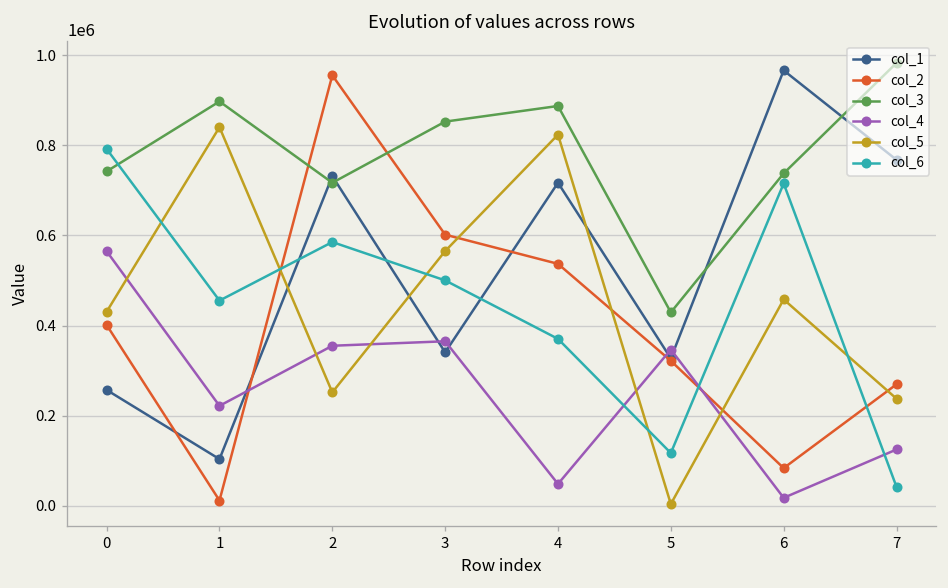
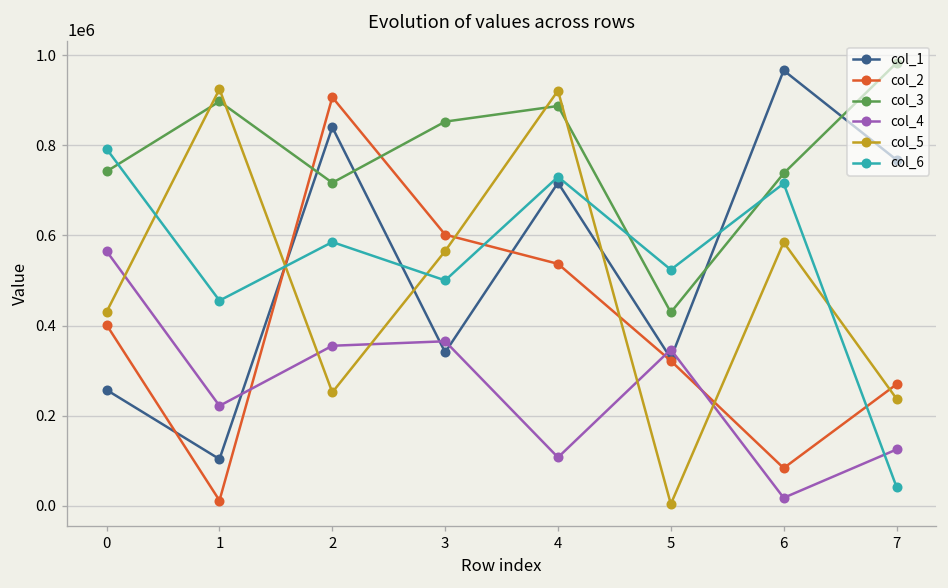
col_5, 1: 840000 -> 920000
col_1, 2: 730000 -> 840000
col_2, 2: 960000 -> 910000
col_4, 4: 50000 -> 110000
col_5, 4: 820000 -> 920000
col_6, 4: 370000 -> 730000
col_6, 5: 120000 -> 520000
col_5, 6: 460000 -> 580000
